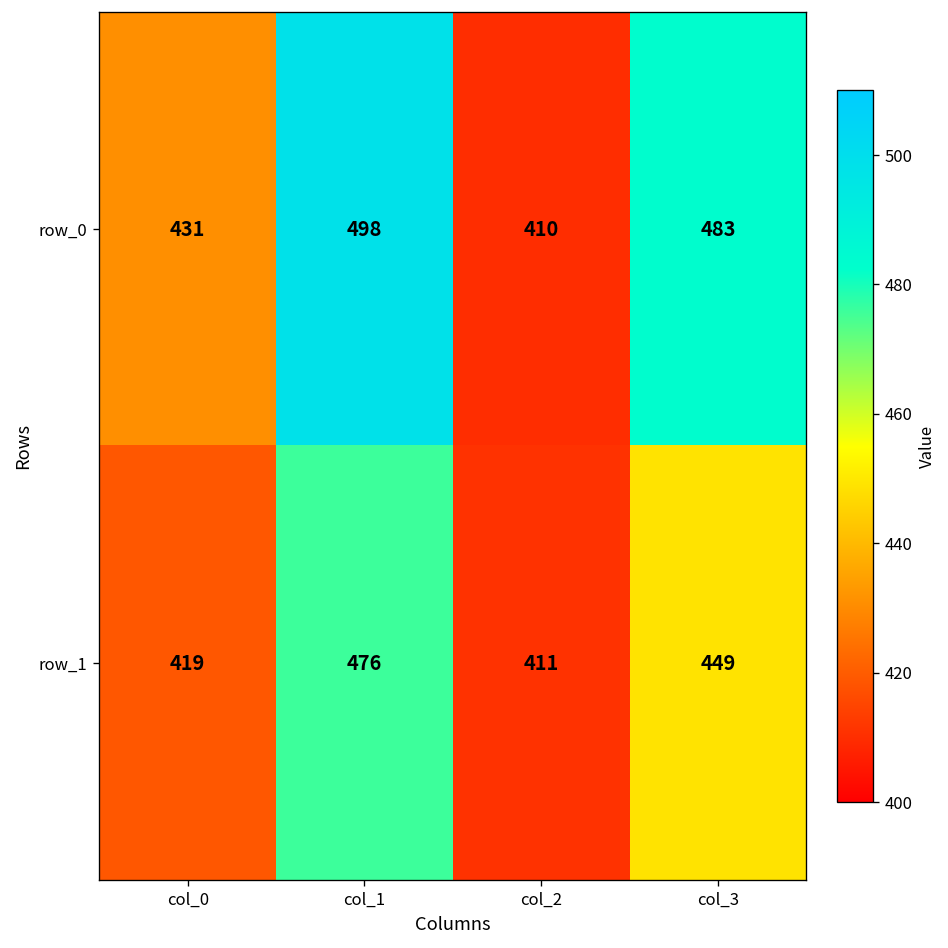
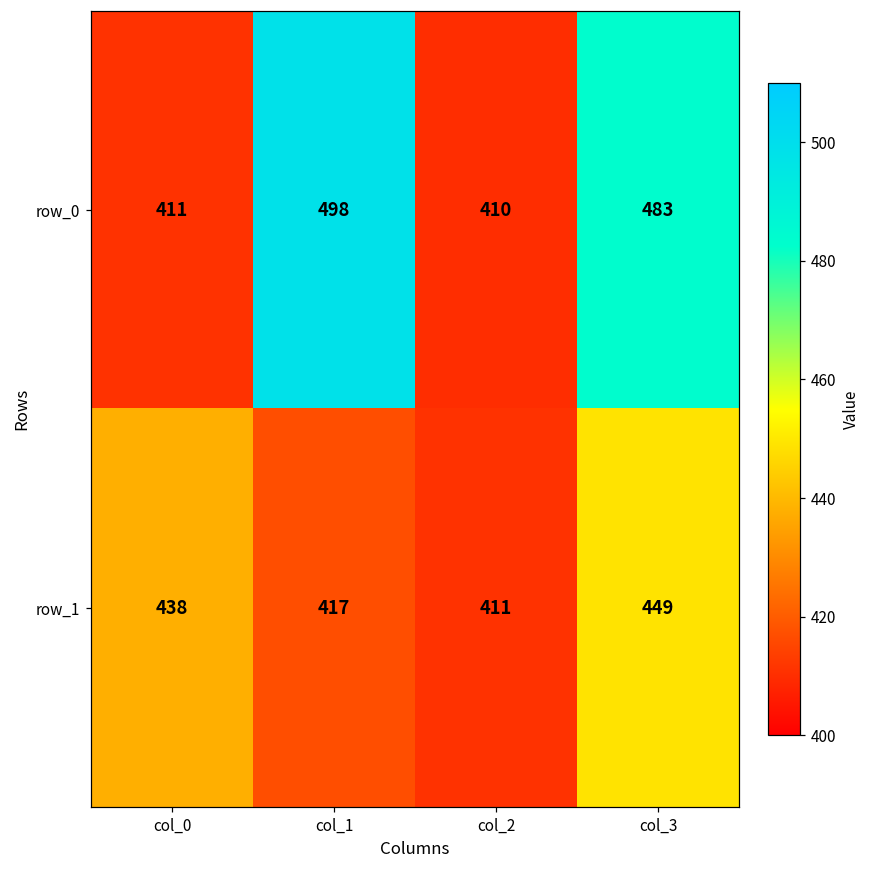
row_0, col_0: 431 -> 411
row_1, col_0: 419 -> 438
row_1, col_1: 476 -> 417
